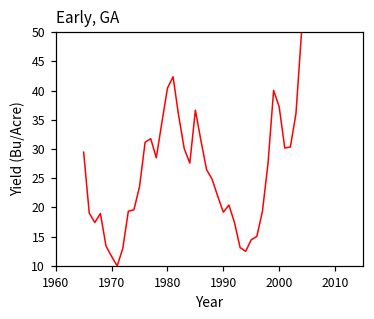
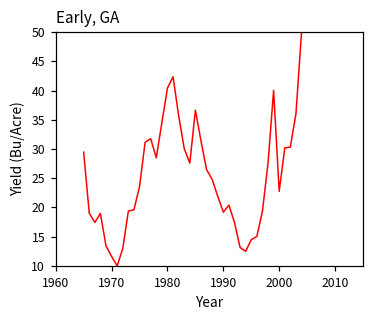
2000: 37 -> 23
